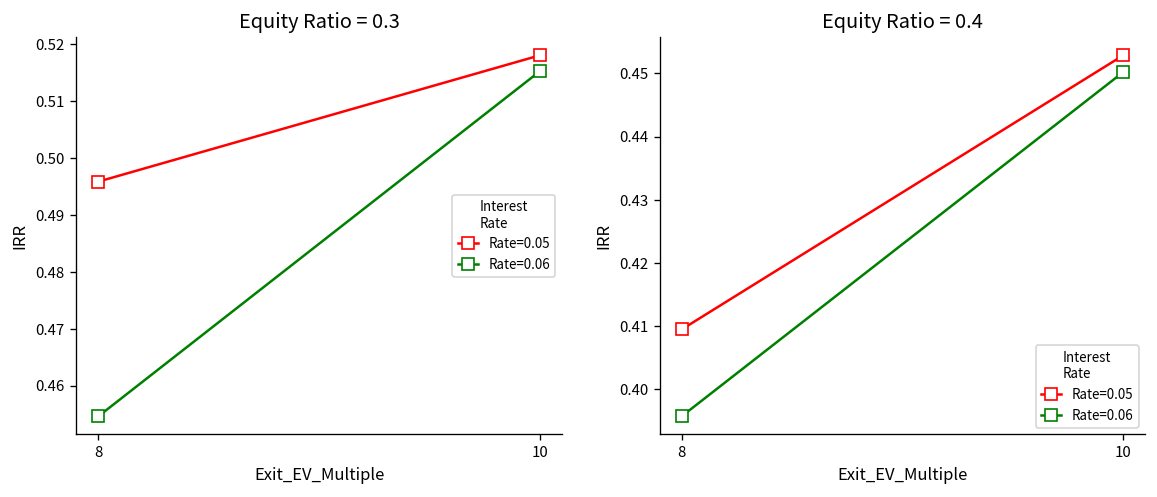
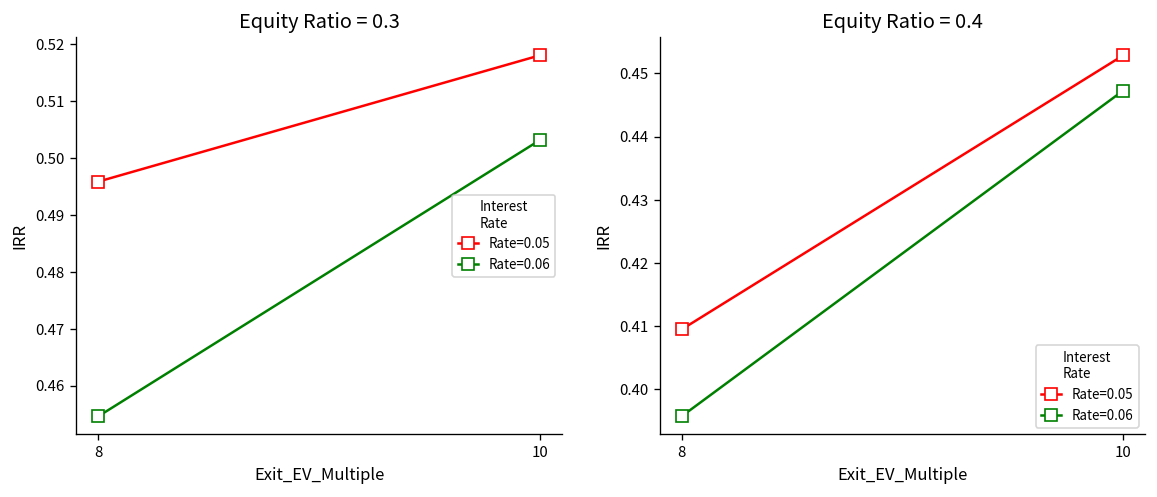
Equity Ratio = 0.3, Rate=0.06, 10: 0.515 -> 0.503
Equity Ratio = 0.4, Rate=0.06, 10: 0.450 -> 0.447
